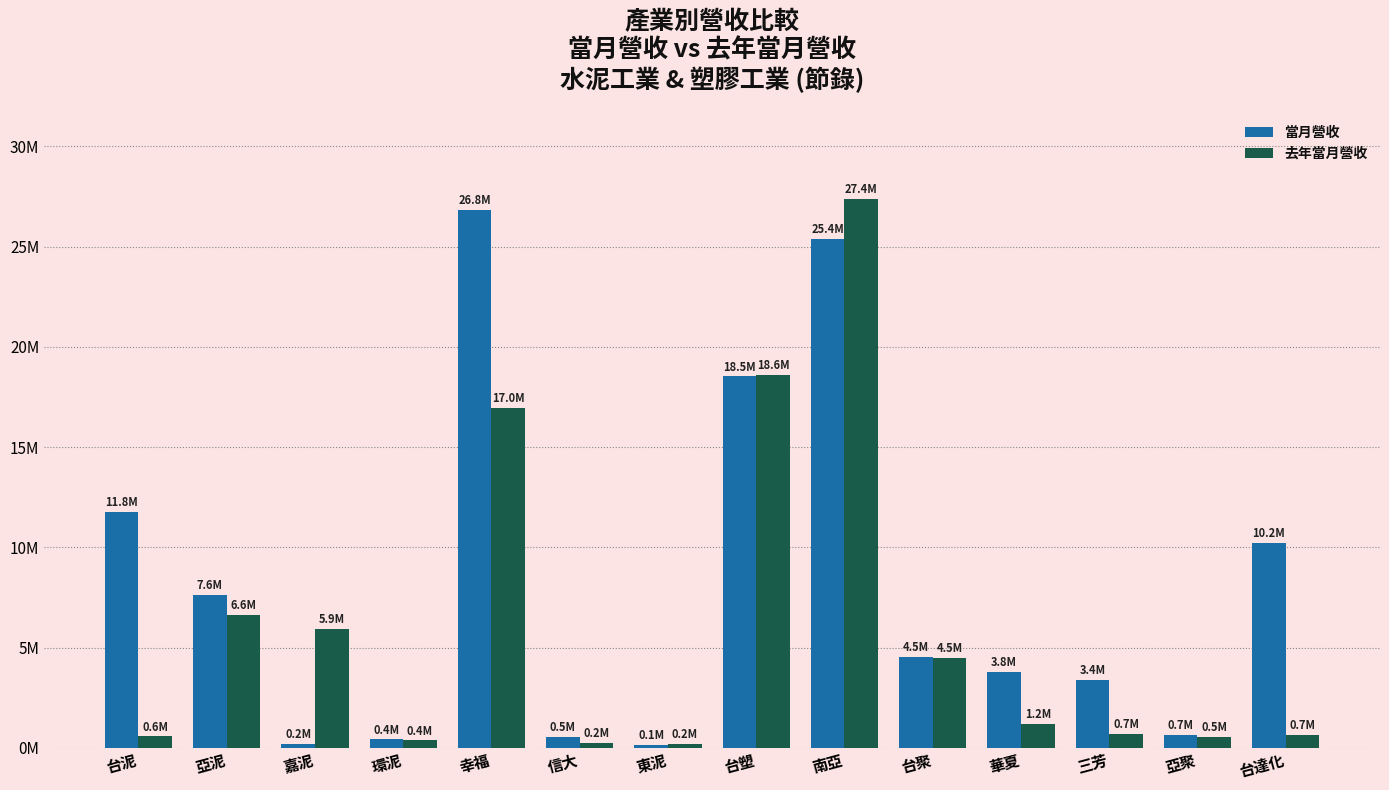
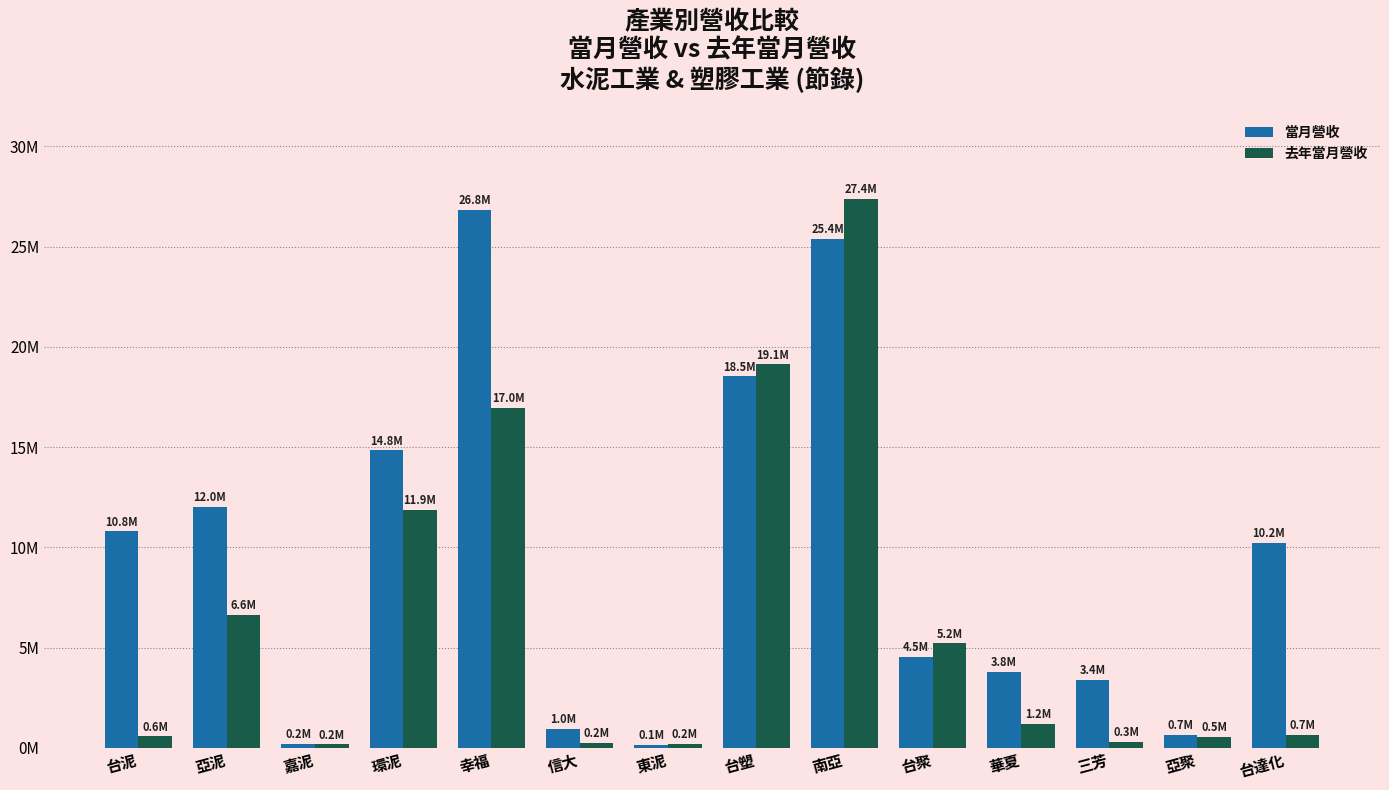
當月營收, 台泥: 11.8M -> 10.8M
當月營收, 亞泥: 7.6M -> 12.0M
去年當月營收, 嘉泥: 5.9M -> 0.2M
當月營收, 環泥: 0.4M -> 14.8M
去年當月營收, 環泥: 0.4M -> 11.9M
當月營收, 信大: 0.5M -> 1.0M
去年當月營收, 台塑: 18.6M -> 19.1M
去年當月營收, 台聚: 4.5M -> 5.2M
去年當月營收, 三芳: 0.7M -> 0.3M
